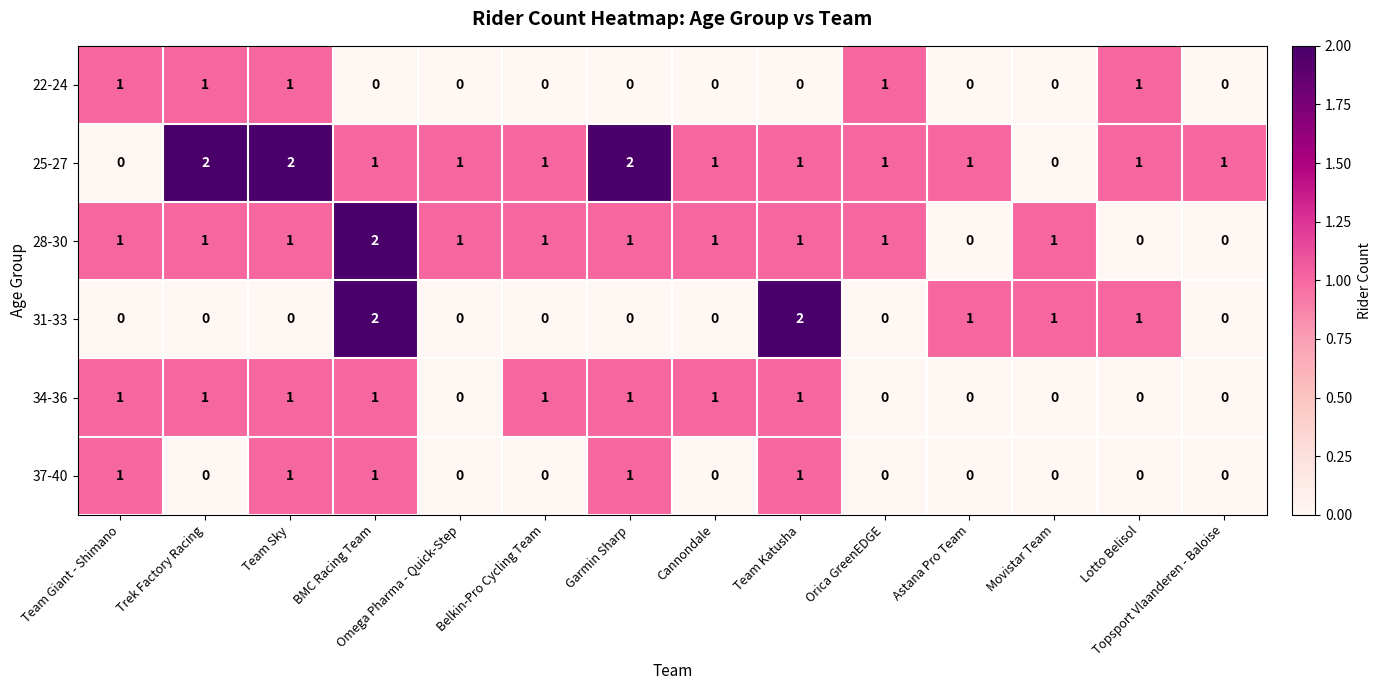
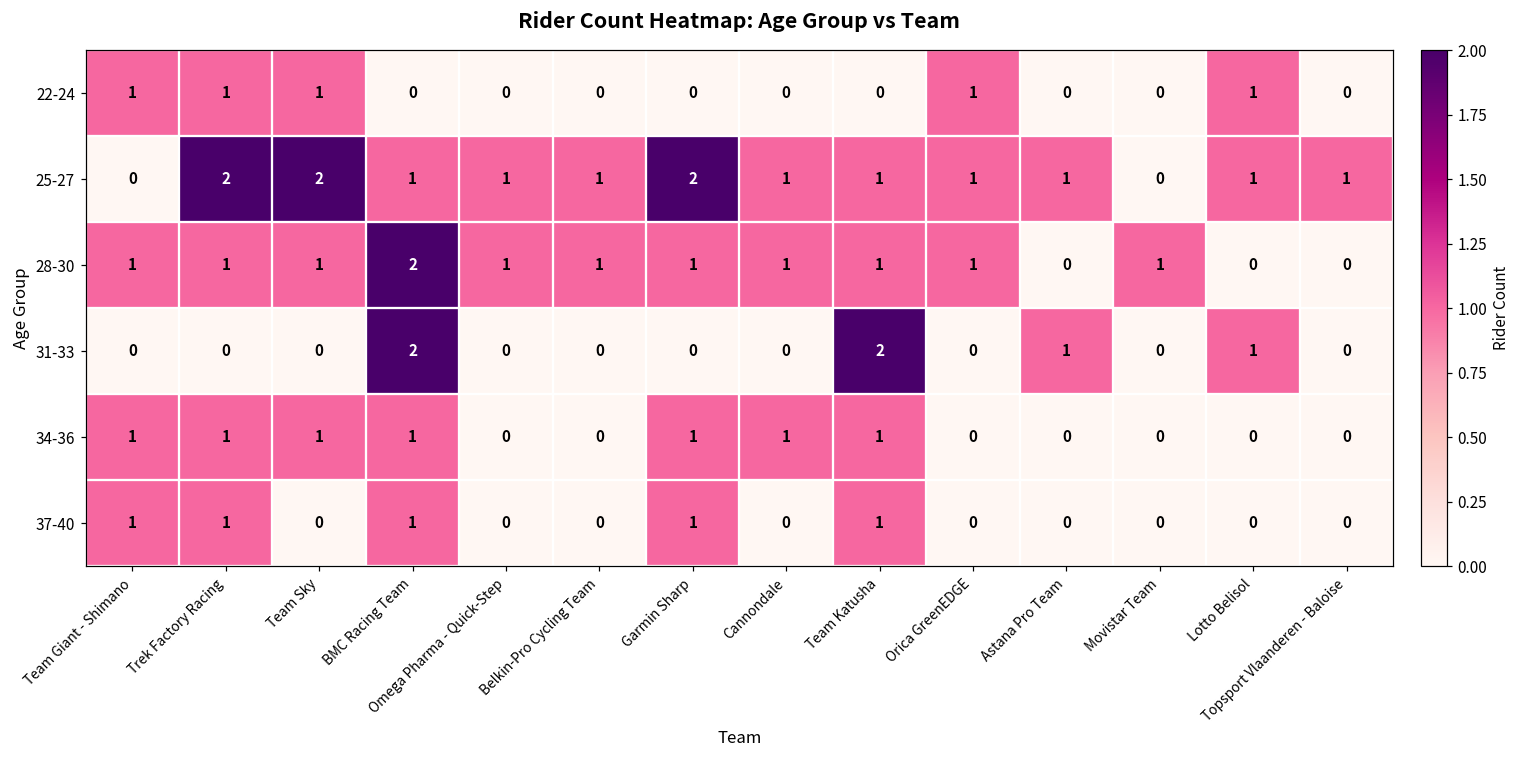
31-33, Movistar Team: 1 -> 0
34-36, Belkin-Pro Cycling Team: 1 -> 0
37-40, Trek Factory Racing: 0 -> 1
37-40, Team Sky: 1 -> 0
